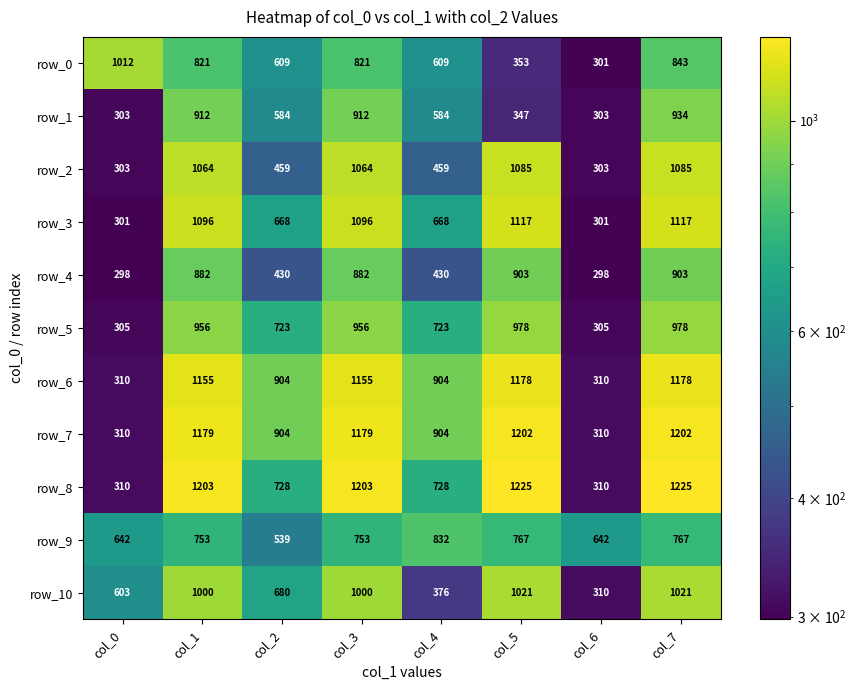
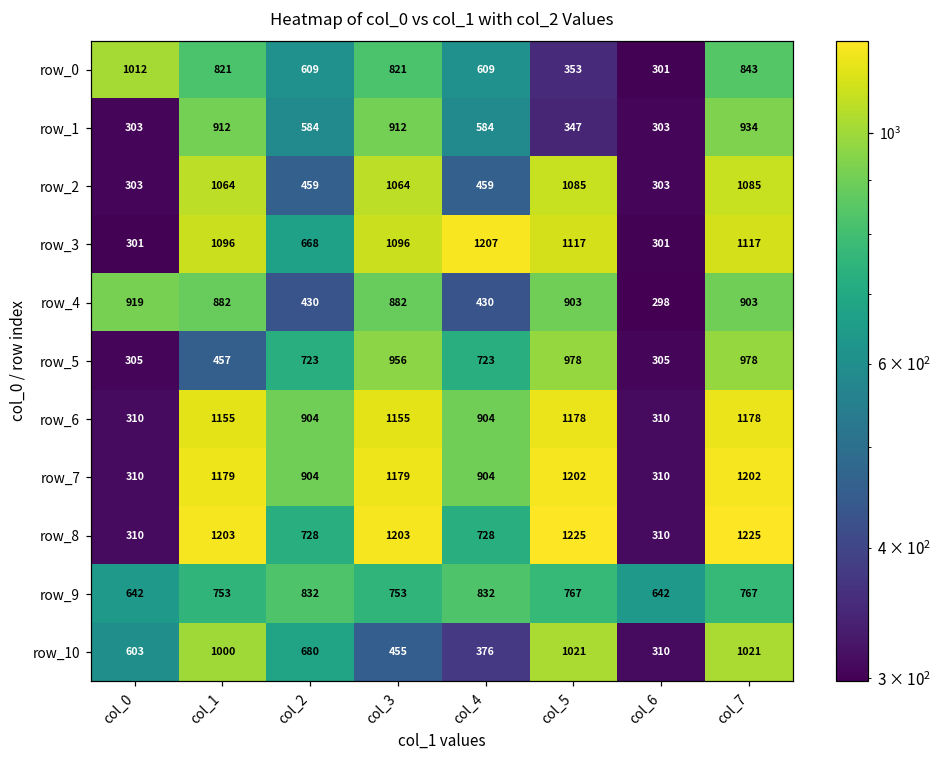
row_3, col_4: 668 -> 1207
row_4, col_0: 298 -> 919
row_5, col_1: 956 -> 457
row_9, col_2: 539 -> 832
row_10, col_3: 1000 -> 455
